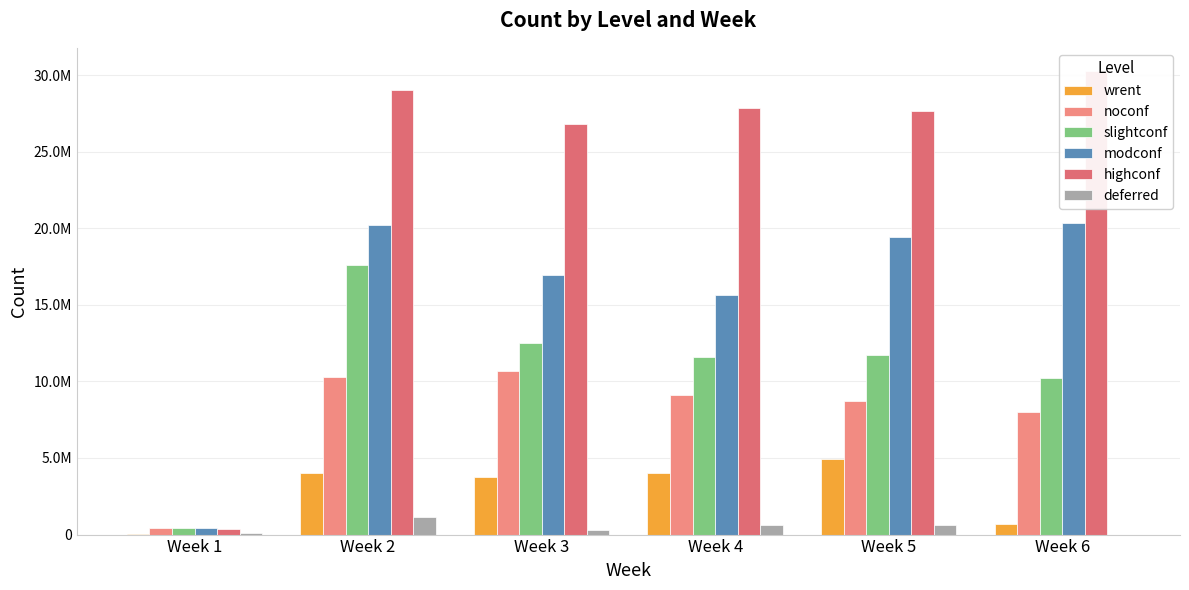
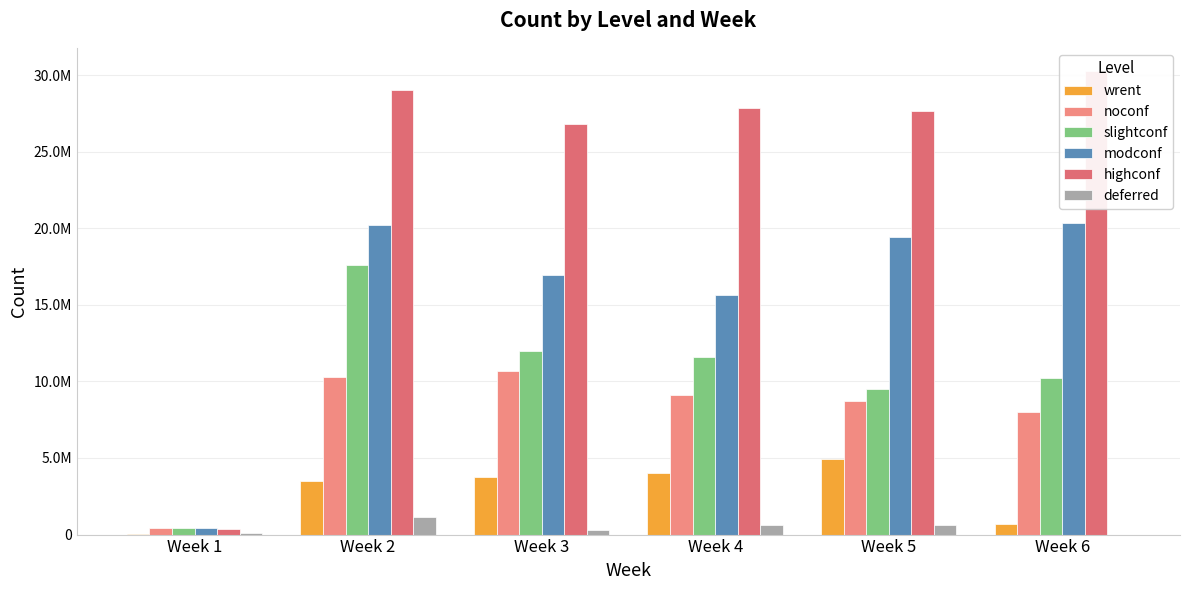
wrent, Week 2: 4000000 -> 3500000
slightconf, Week 3: 12500000 -> 12000000
slightconf, Week 5: 11700000 -> 9500000
